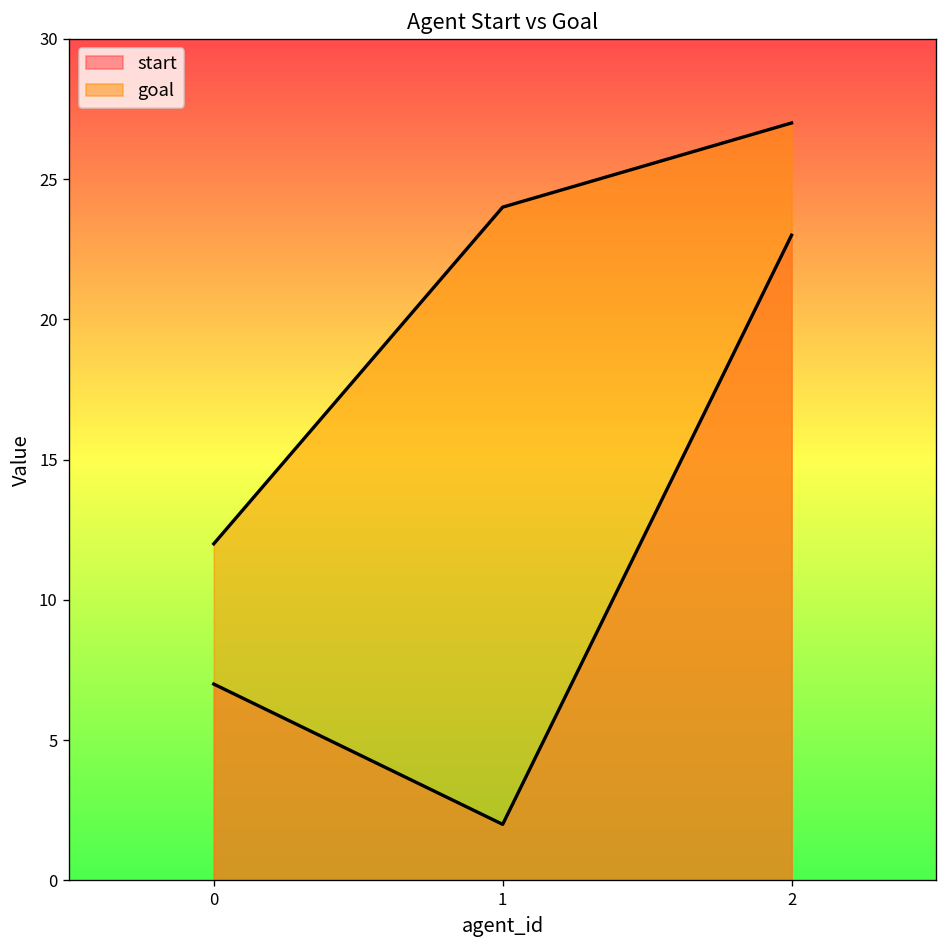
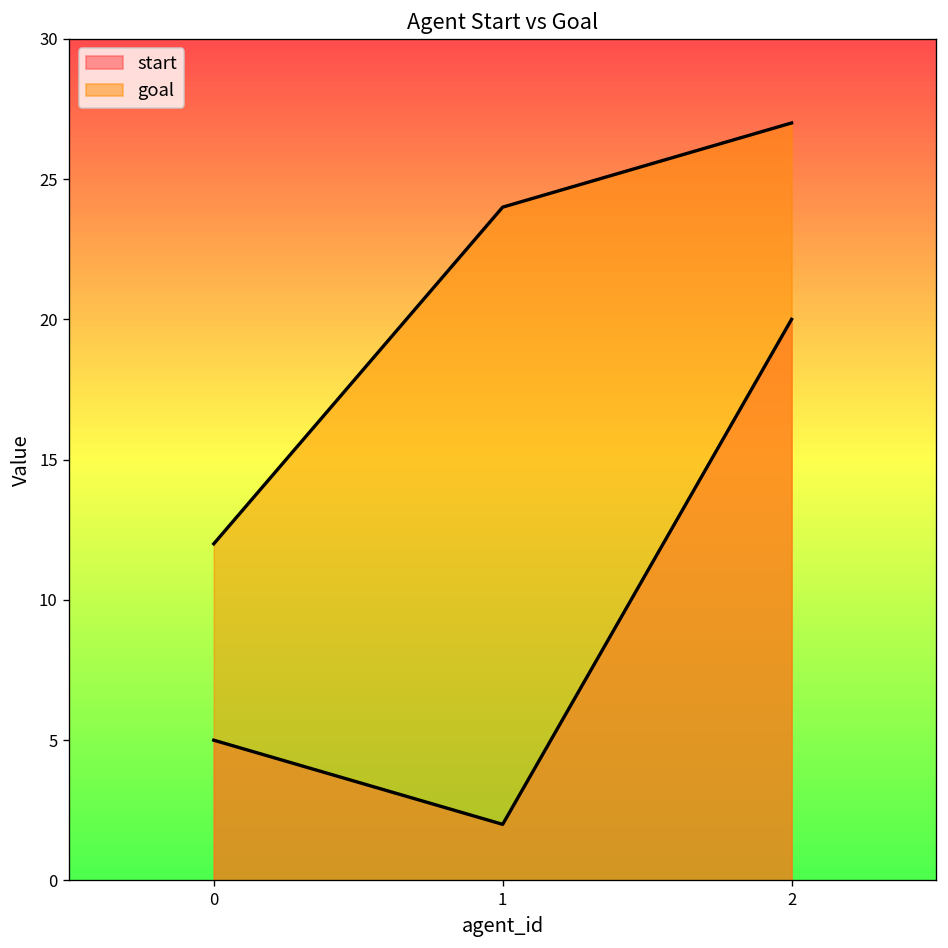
start, 0: 7 -> 5
start, 2: 23 -> 20
